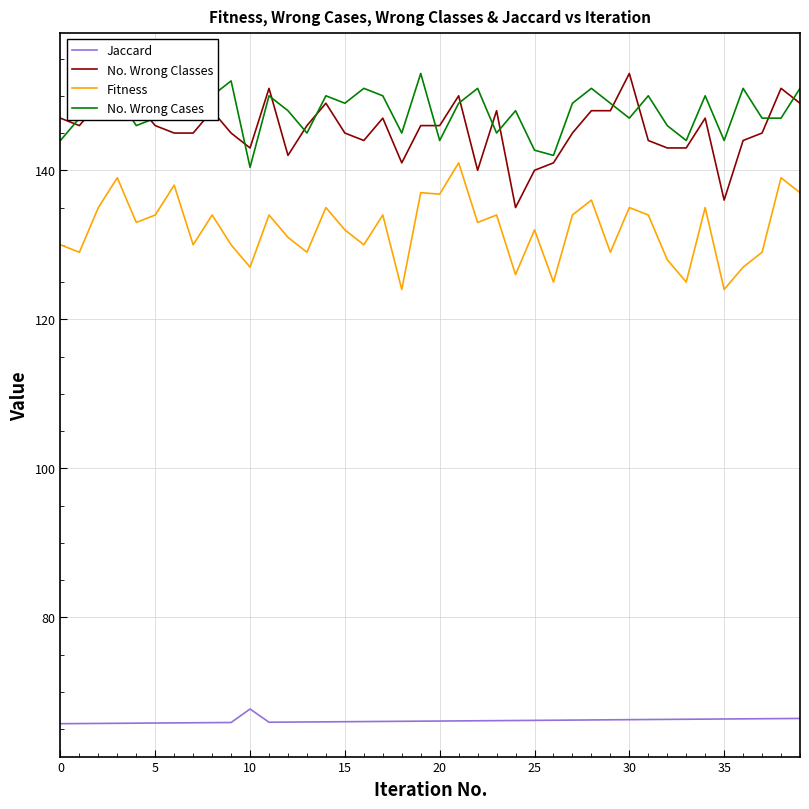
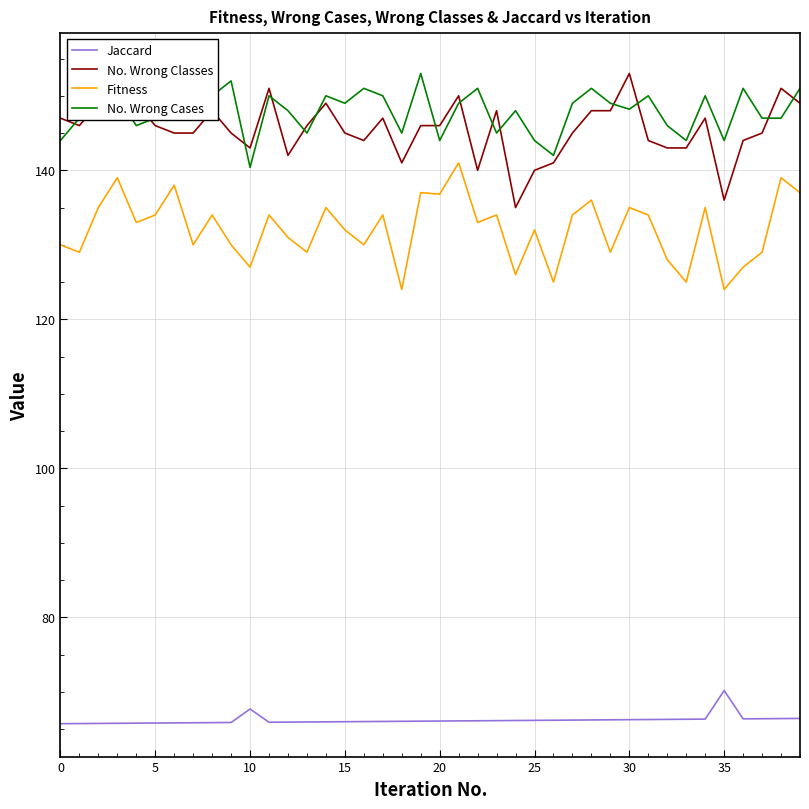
No. Wrong Cases, 25: 143 -> 144
No. Wrong Cases, 30: 147 -> 148
Jaccard, 35: 66 -> 70
